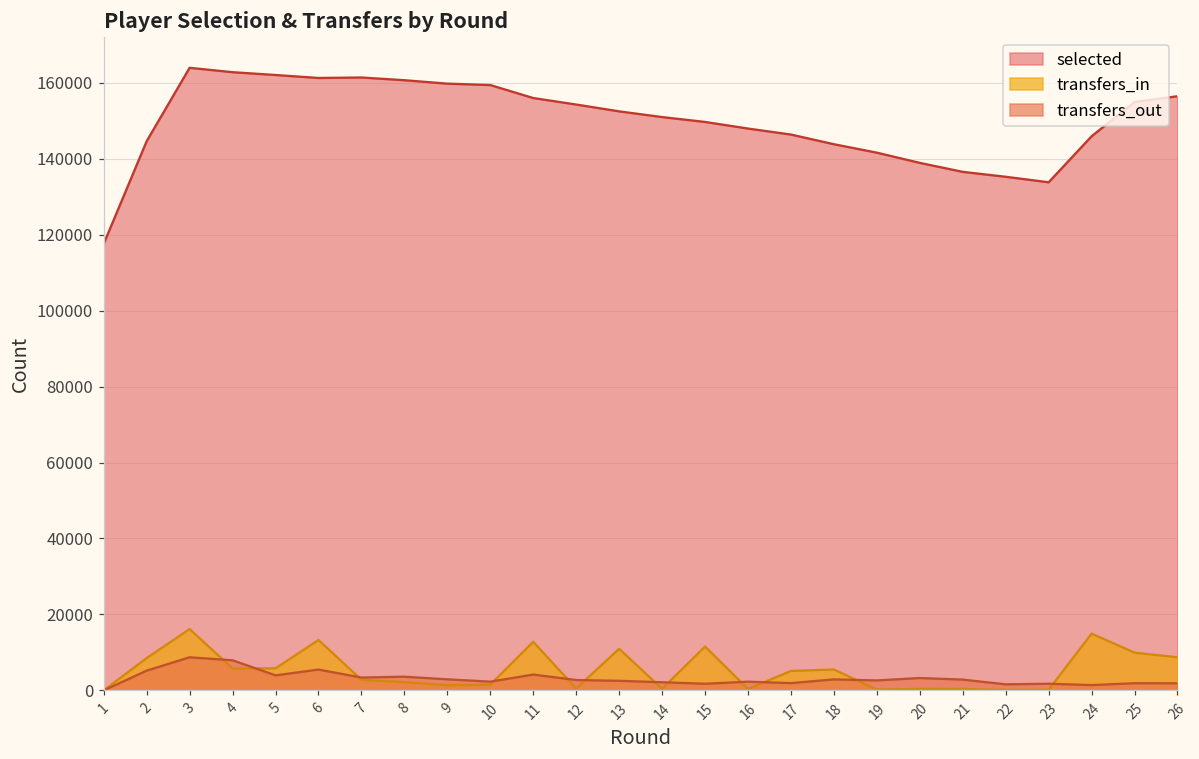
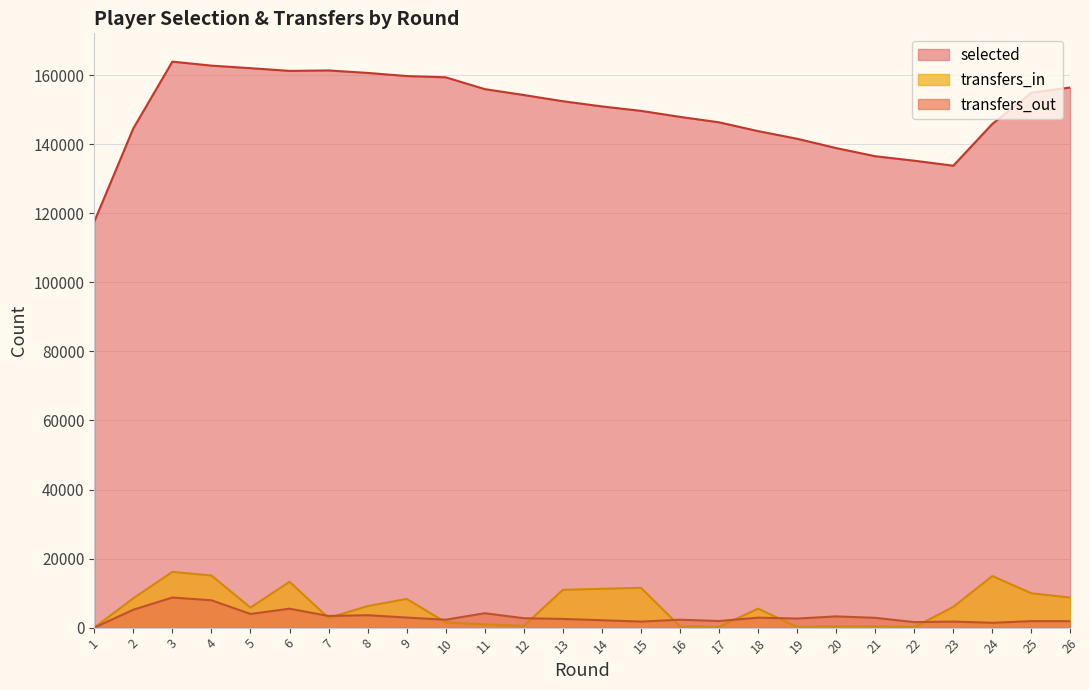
transfers_in, 4: 6000 -> 15000
transfers_in, 8: 2000 -> 6000
transfers_in, 9: 1000 -> 8000
transfers_in, 11: 13000 -> 1000
transfers_in, 14: 0 -> 11000
transfers_in, 17: 5000 -> 0
transfers_in, 23: 0 -> 6000
